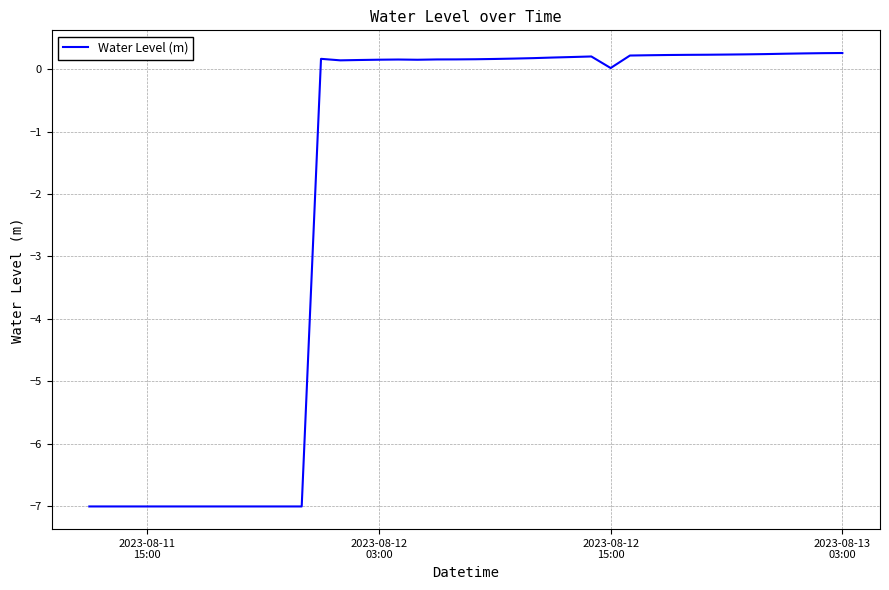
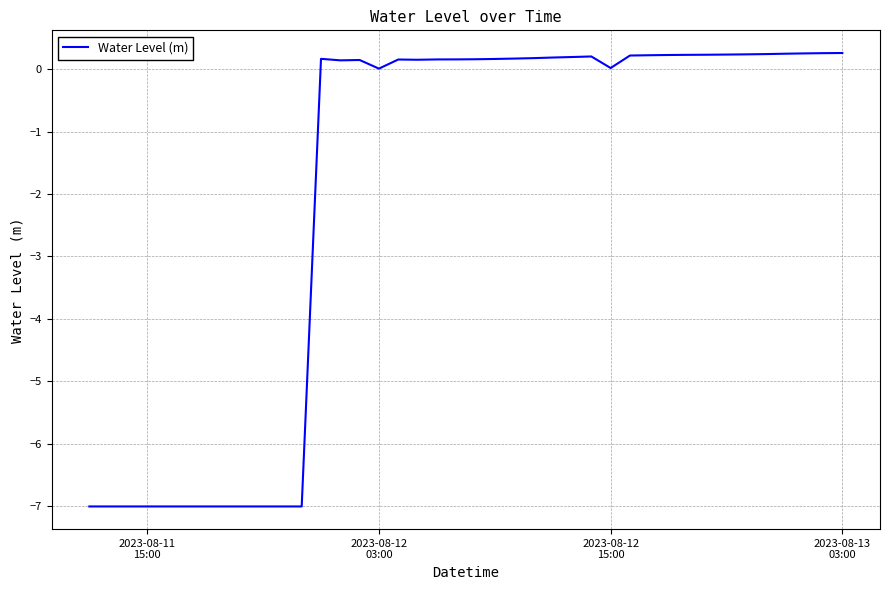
2023-08-12 03:00: 0.1 -> 0.0
